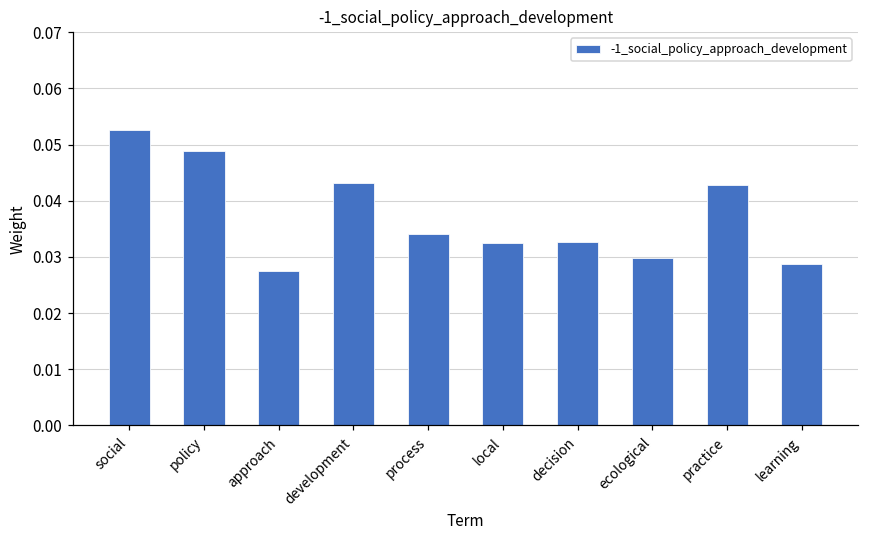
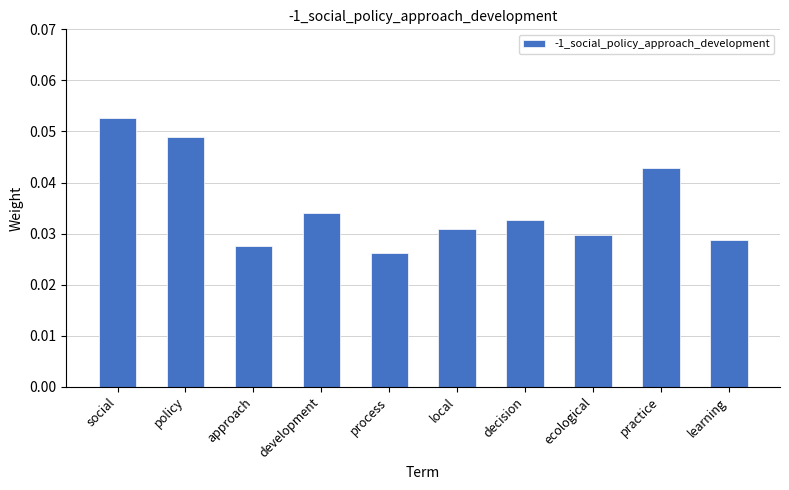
development: 0.043 -> 0.034
process: 0.034 -> 0.026
local: 0.033 -> 0.031
